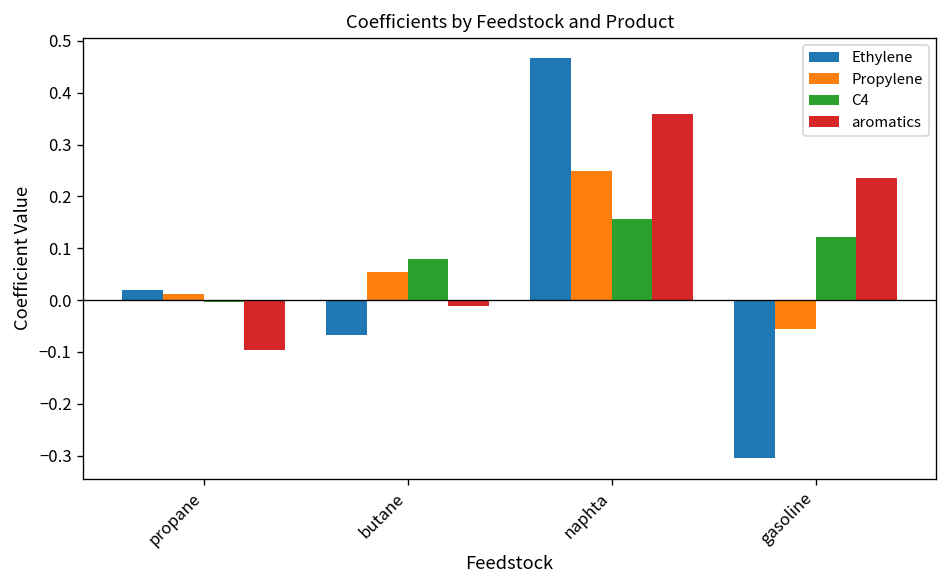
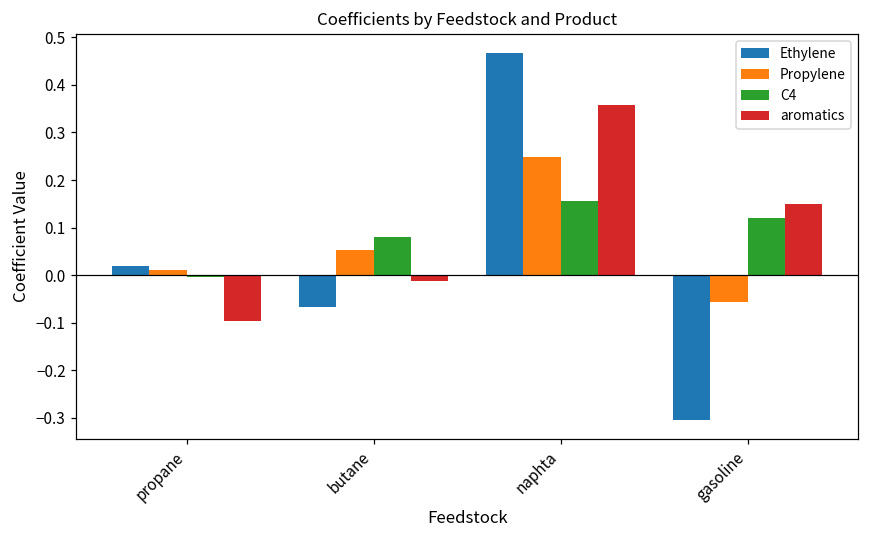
aromatics, gasoline: 0.24 -> 0.15
